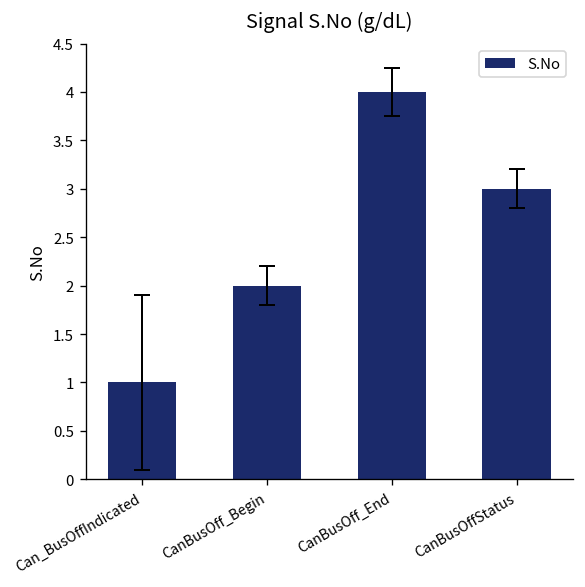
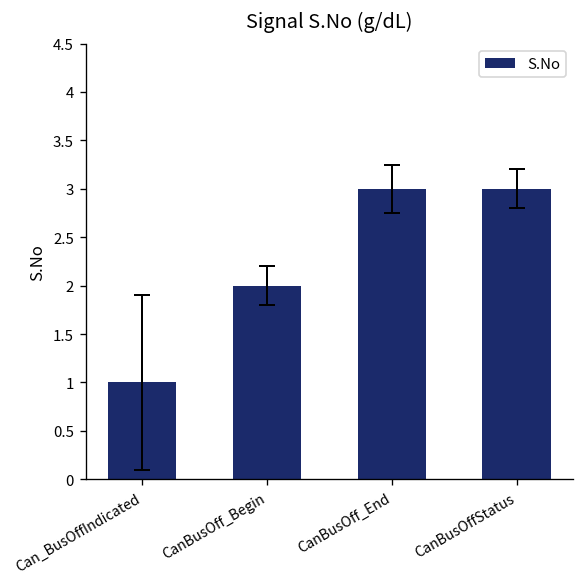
S.No, CanBusOff_End: 4 -> 3
